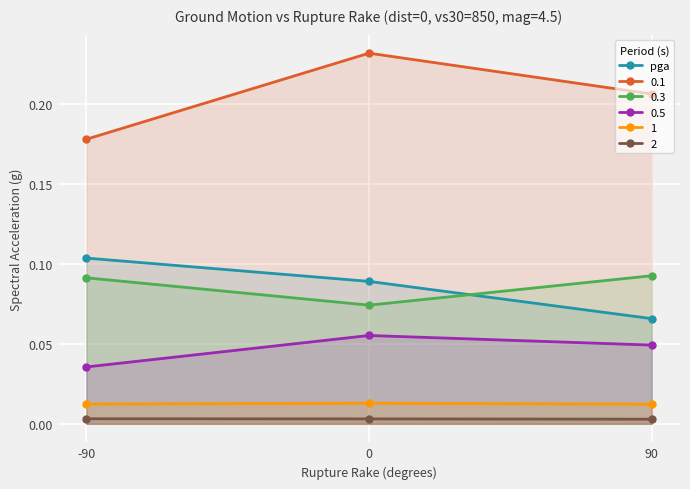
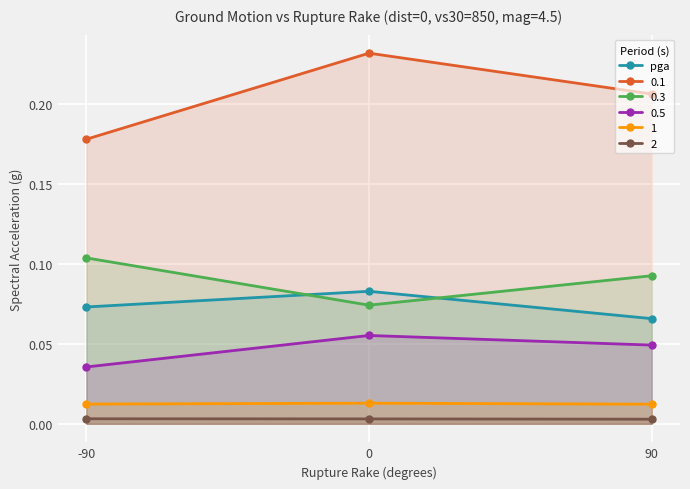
pga, -90: 0.104 -> 0.073
0.3, -90: 0.091 -> 0.104
pga, 0: 0.089 -> 0.083
